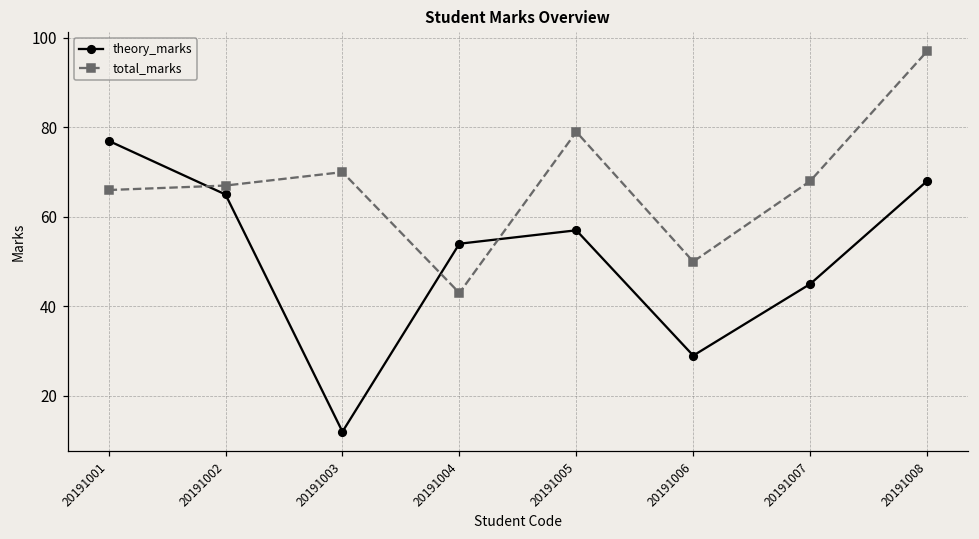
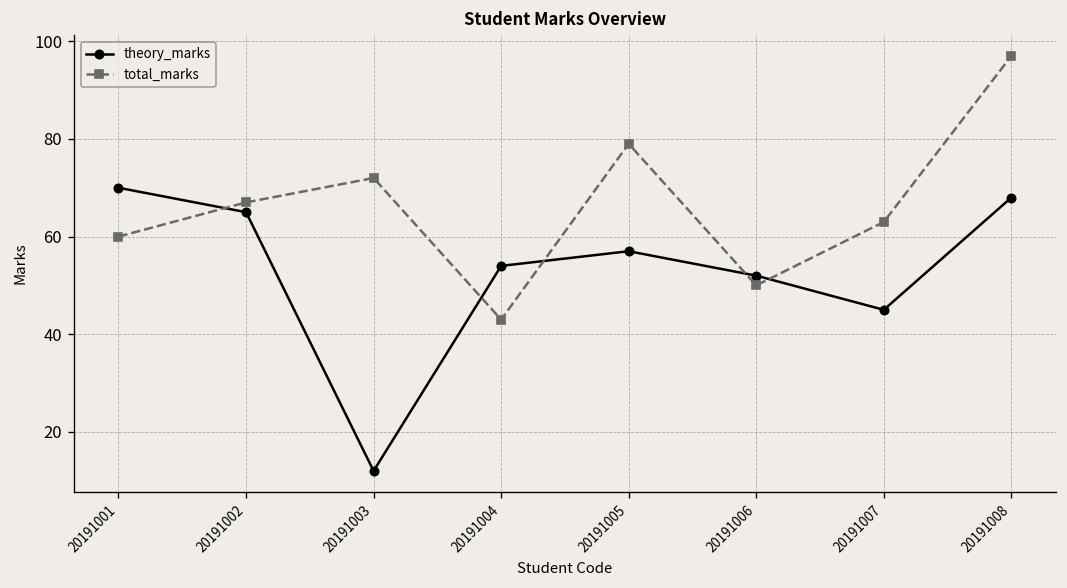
theory_marks, 20191001: 77 -> 70
total_marks, 20191001: 66 -> 60
total_marks, 20191003: 70 -> 72
theory_marks, 20191006: 29 -> 52
total_marks, 20191007: 68 -> 63
